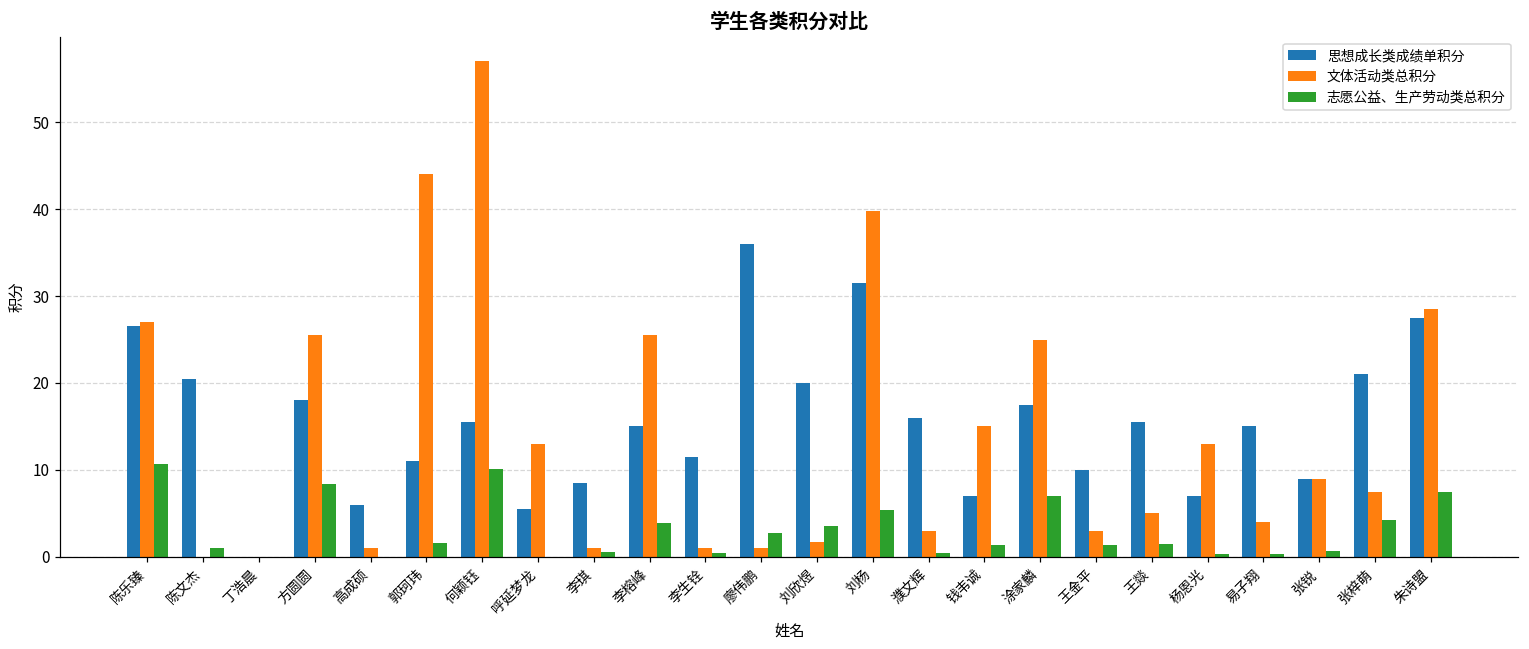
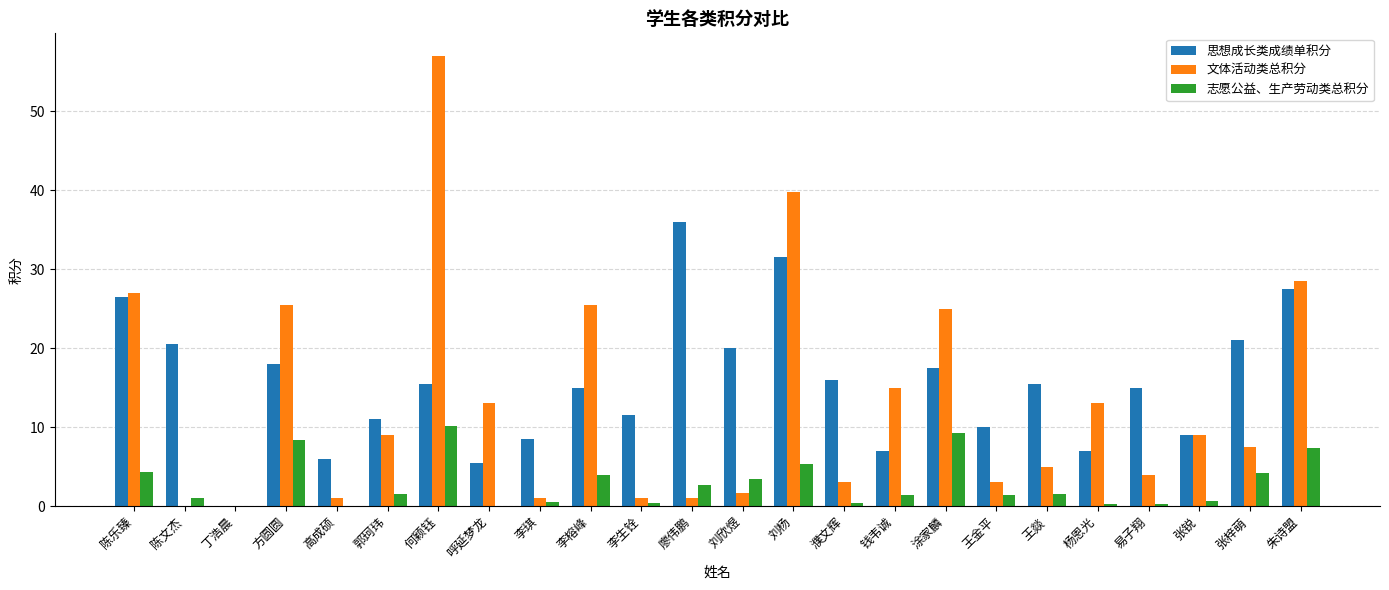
志愿公益、生产劳动类总积分, 陈乐臻: 11 -> 4
文体活动类总积分, 郭珂玮: 44 -> 9
志愿公益、生产劳动类总积分, 涂家麟: 7 -> 9
